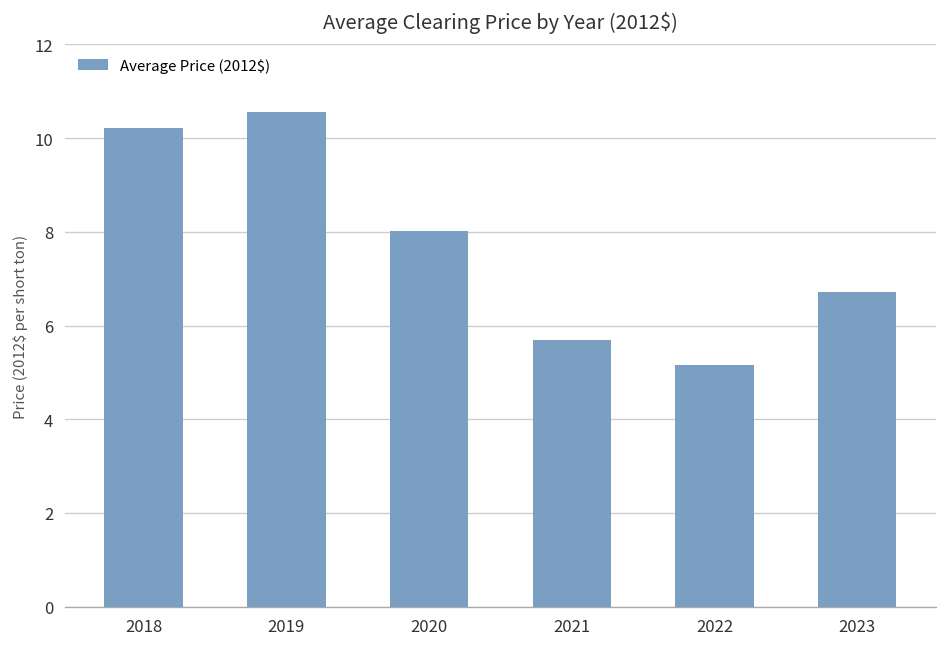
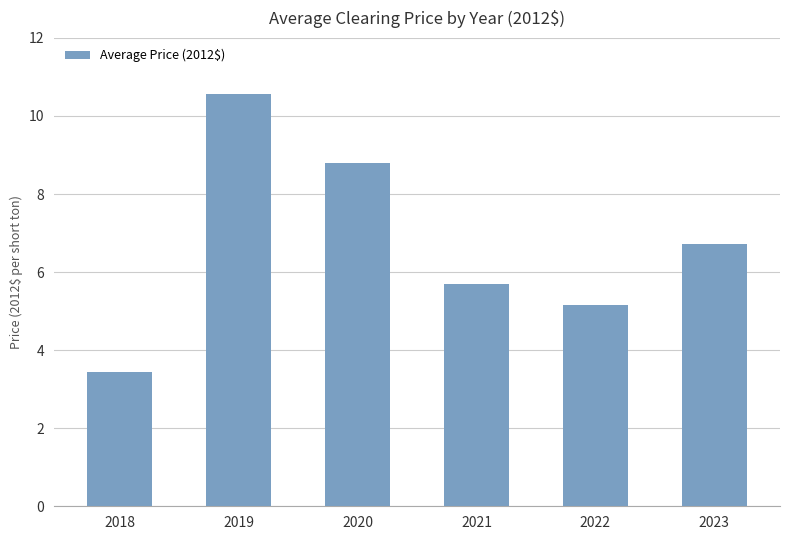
2018: 10.2 -> 3.4
2020: 8.0 -> 8.8
